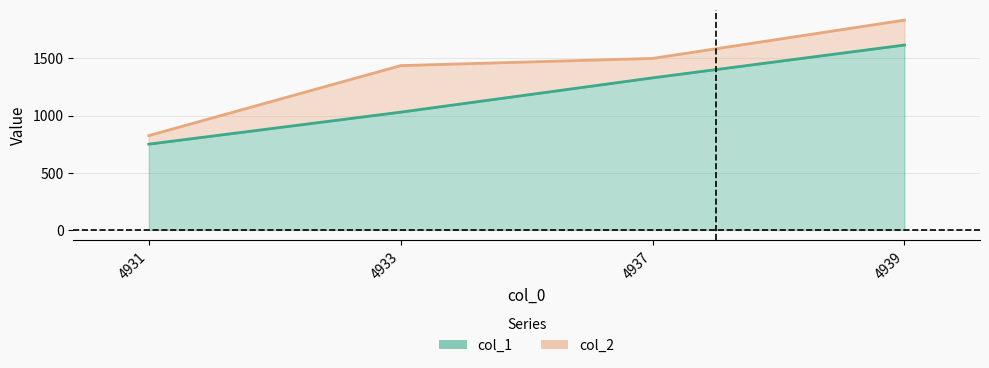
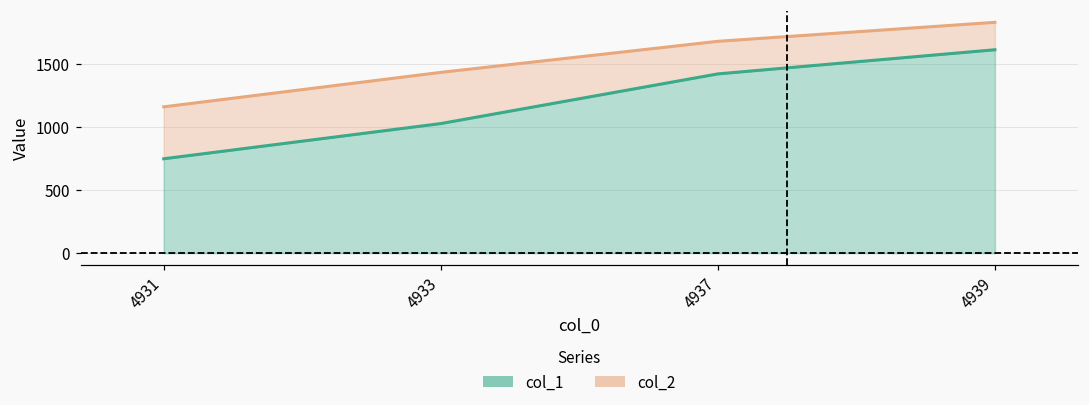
col_2, 4931: 830 -> 1160
col_1, 4937: 1330 -> 1430
col_2, 4937: 1500 -> 1680
